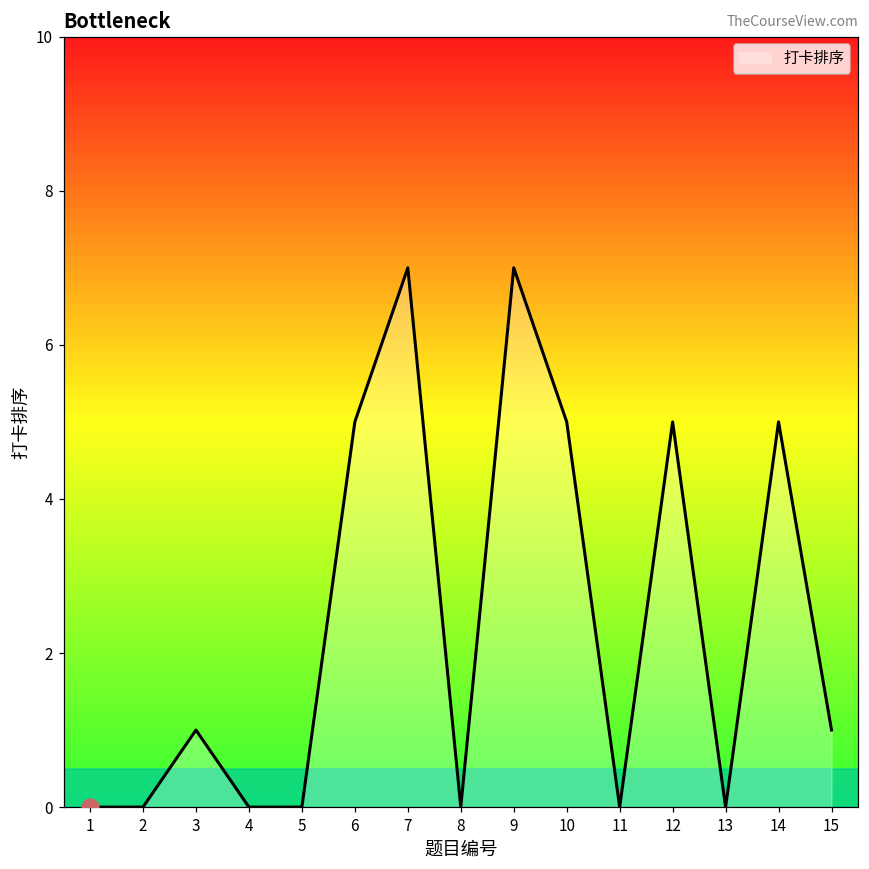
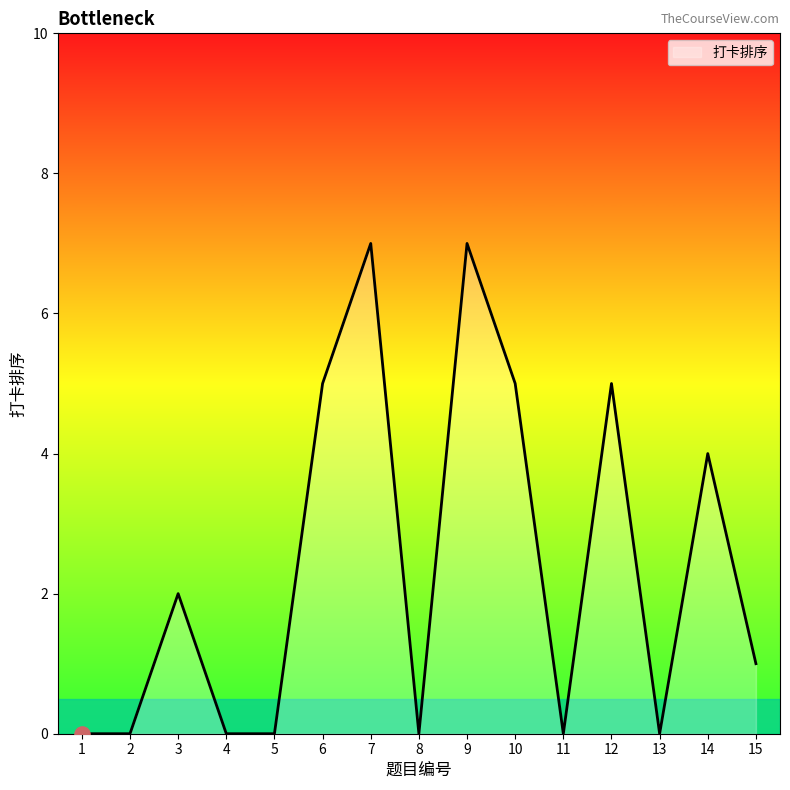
打卡排序, 3: 1 -> 2
打卡排序, 14: 5 -> 4
